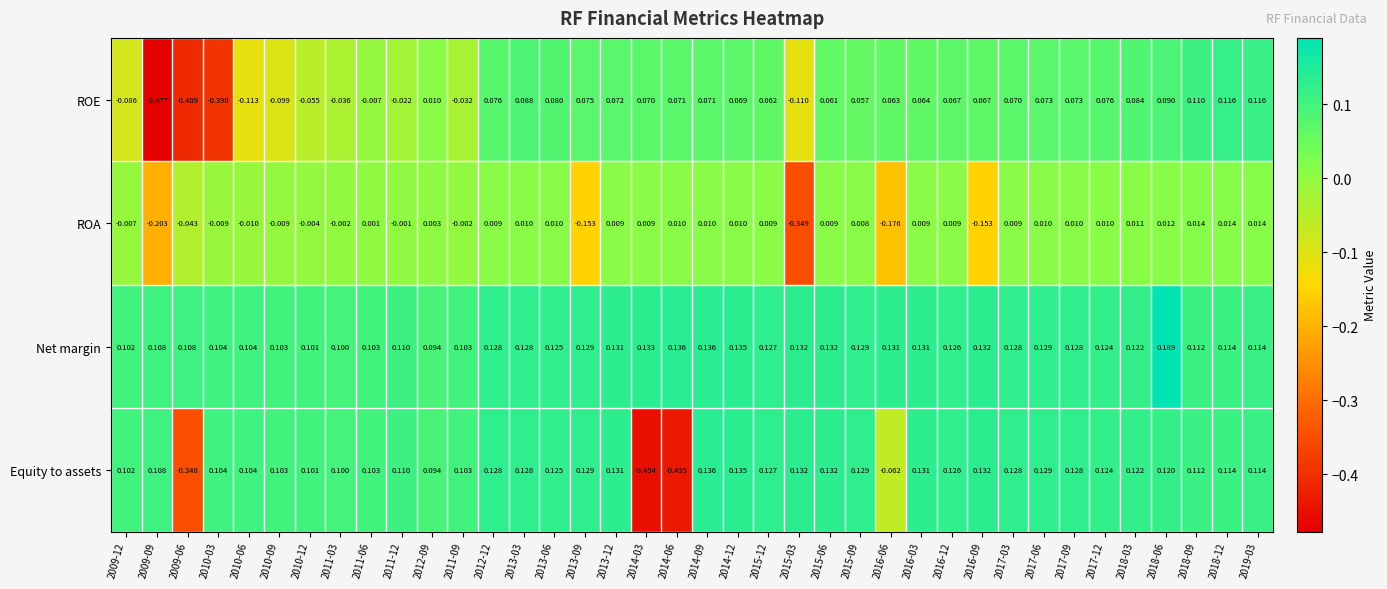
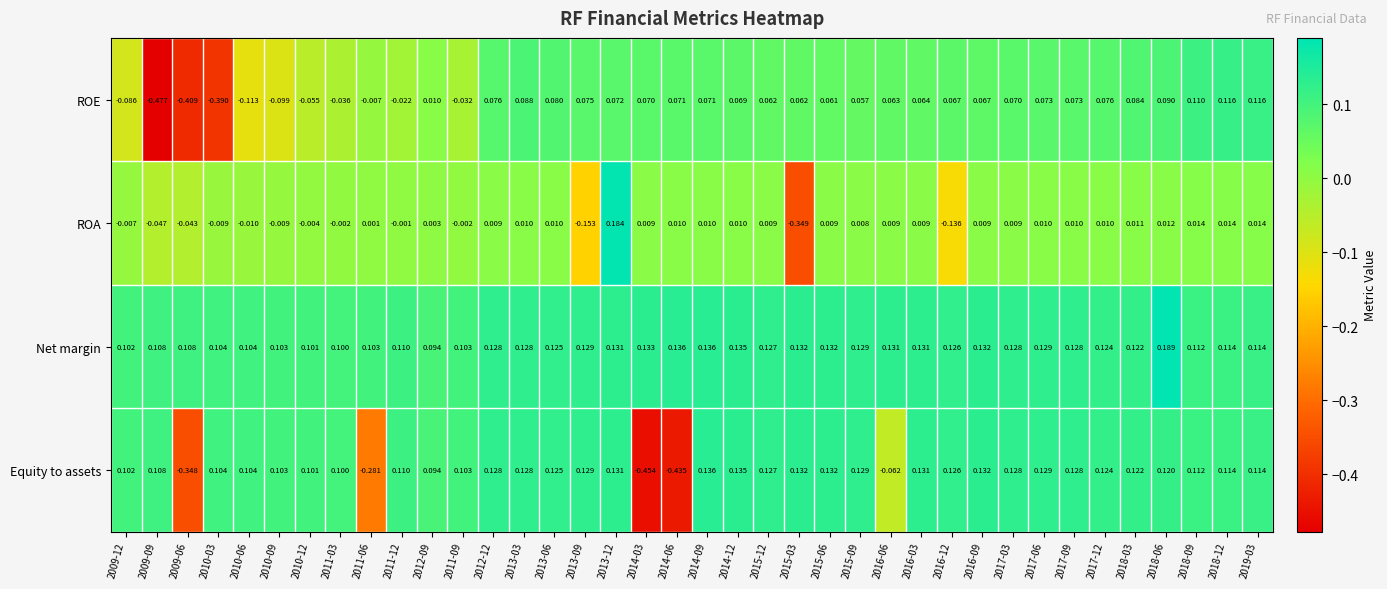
ROE, 2015-03: -0.110 -> 0.062
ROA, 2009-09: -0.203 -> -0.047
ROA, 2013-12: 0.009 -> 0.184
ROA, 2016-06: -0.176 -> 0.009
ROA, 2016-12: 0.009 -> -0.136
ROA, 2016-09: -0.153 -> 0.009
Equity to assets, 2011-06: 0.103 -> -0.281
